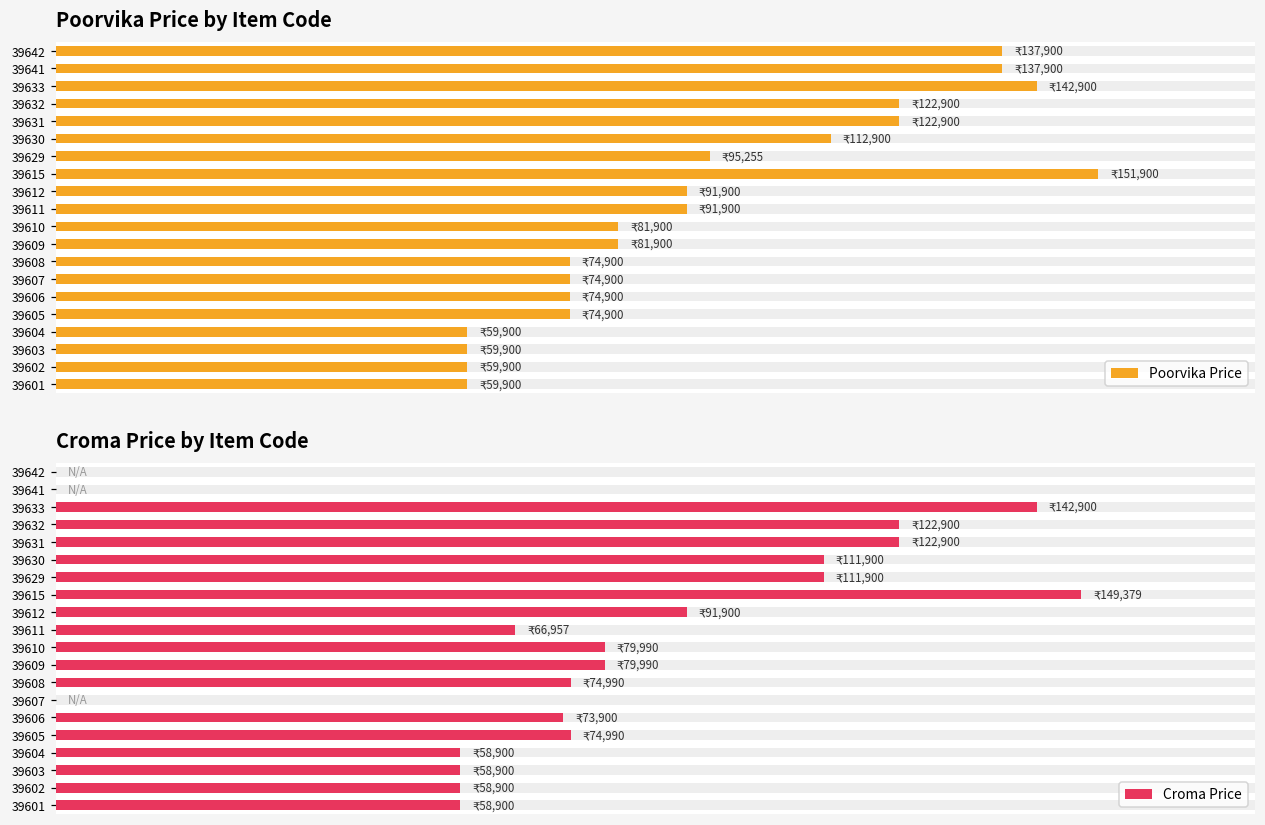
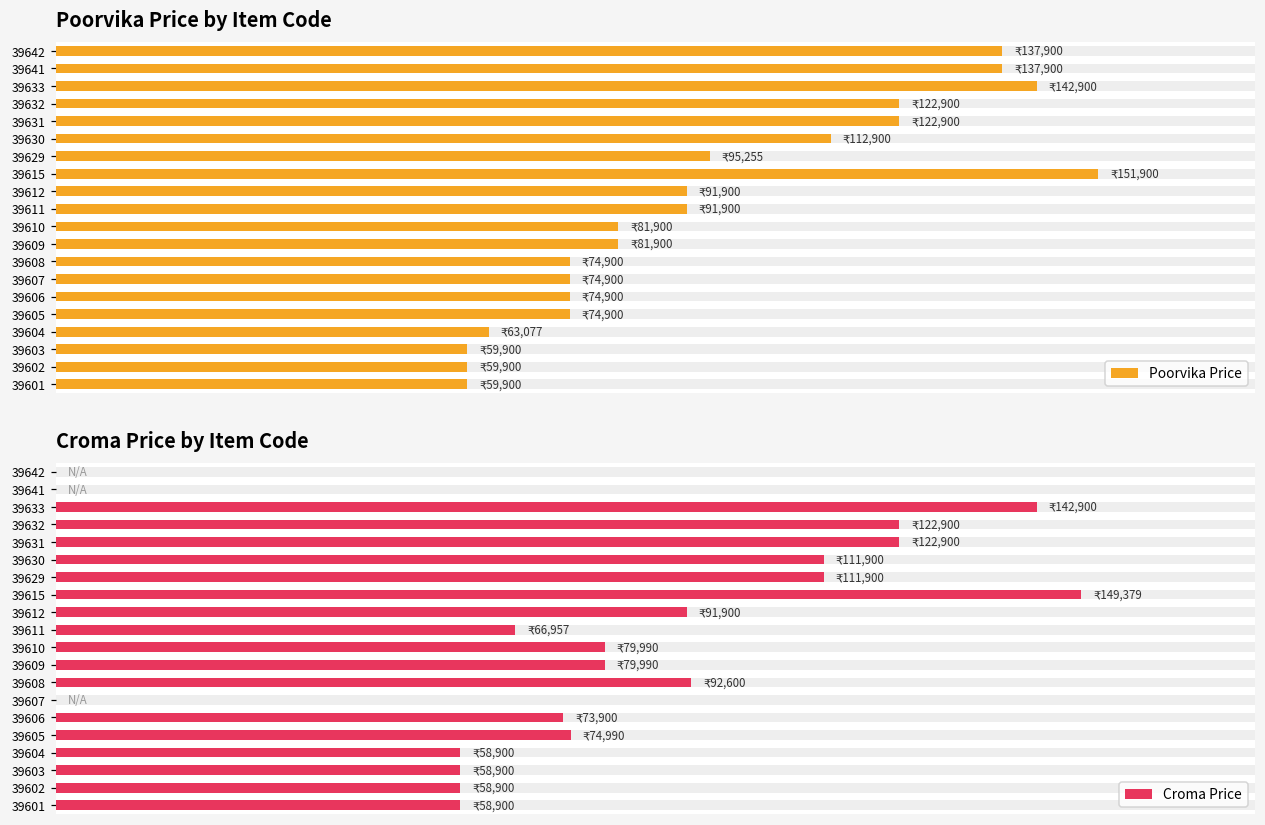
Poorvika Price by Item Code, Poorvika Price, 39604: 59,900 -> 63,077
Croma Price by Item Code, Croma Price, 39608: 74,990 -> 92,600
